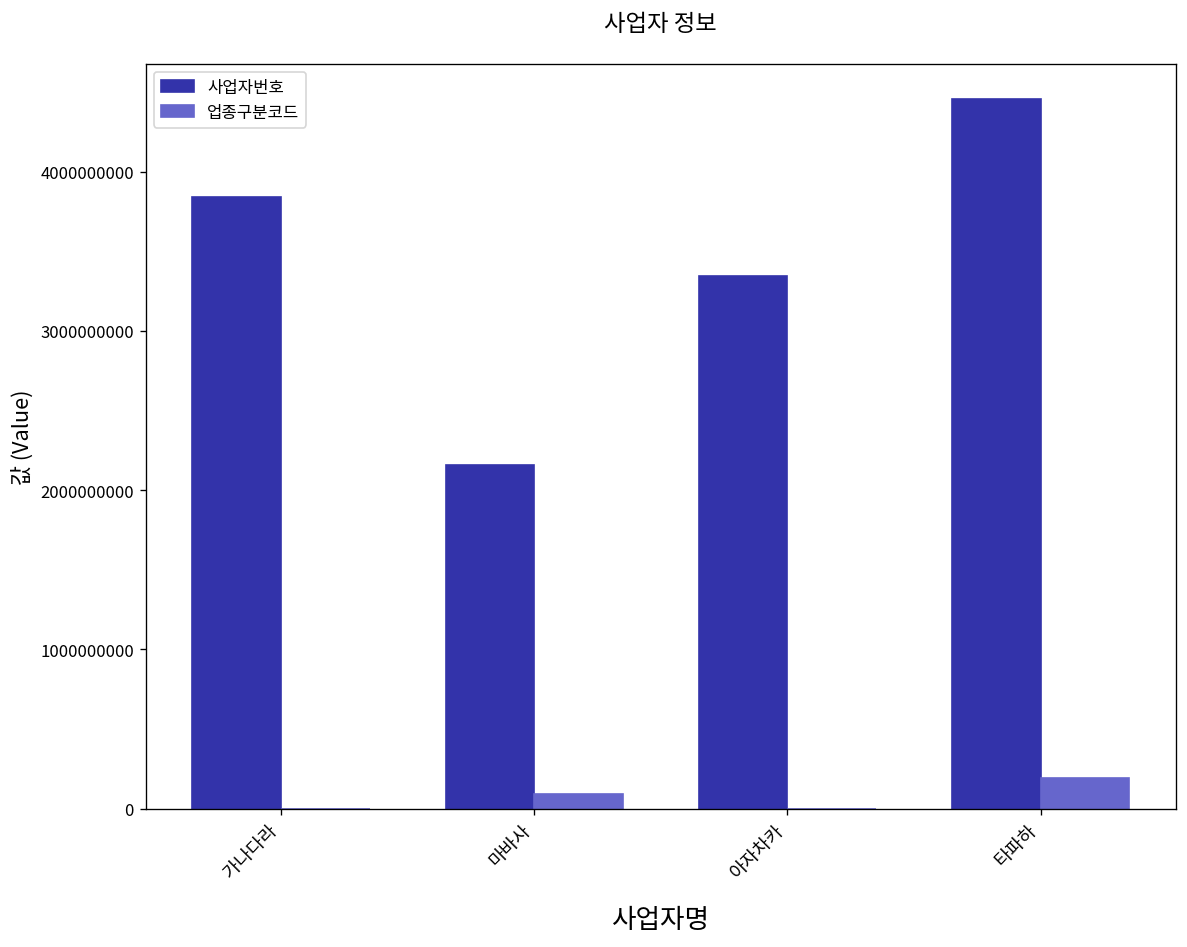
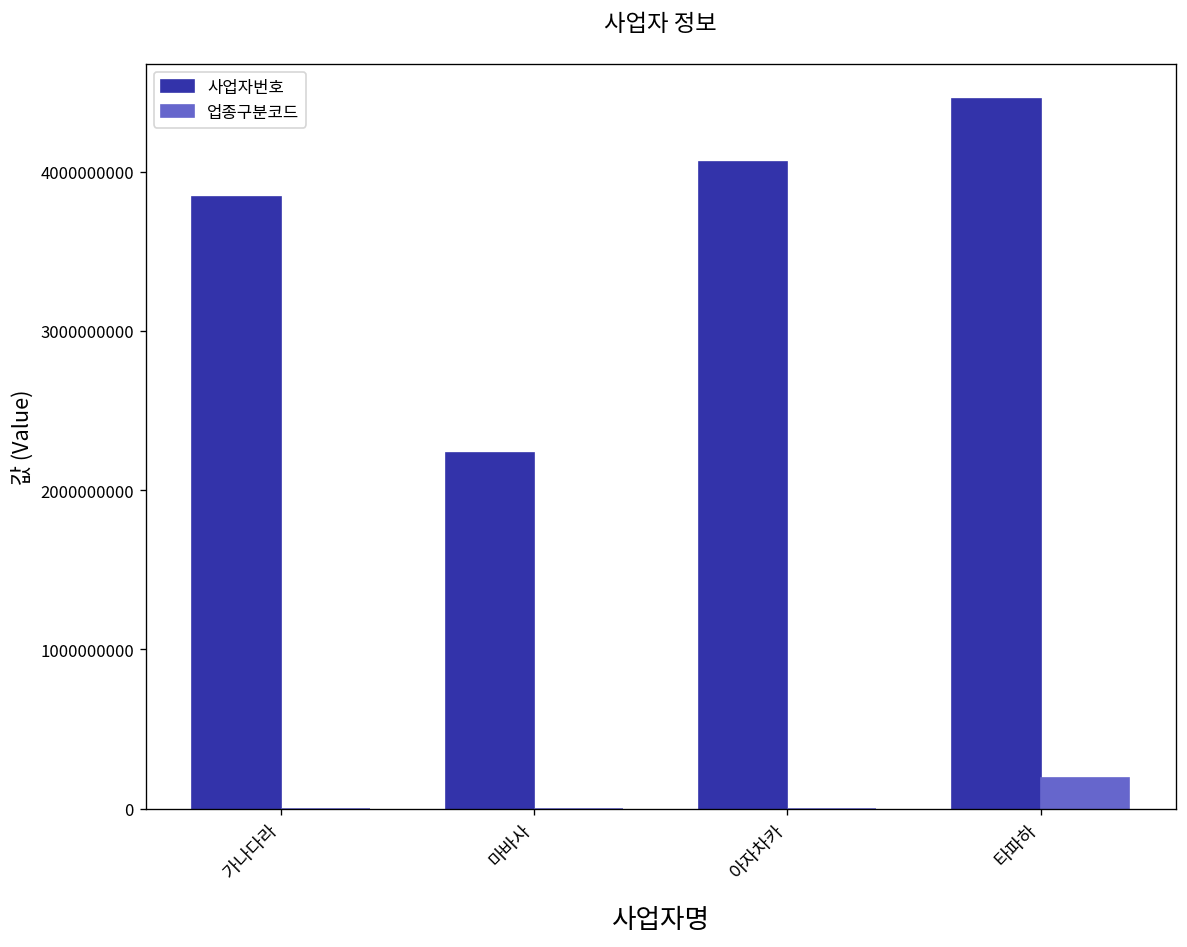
사업자번호, 마바사: 2160000000 -> 2230000000
업종구분코드, 마바사: 90000000 -> 0
사업자번호, 아자차카: 3340000000 -> 4060000000
